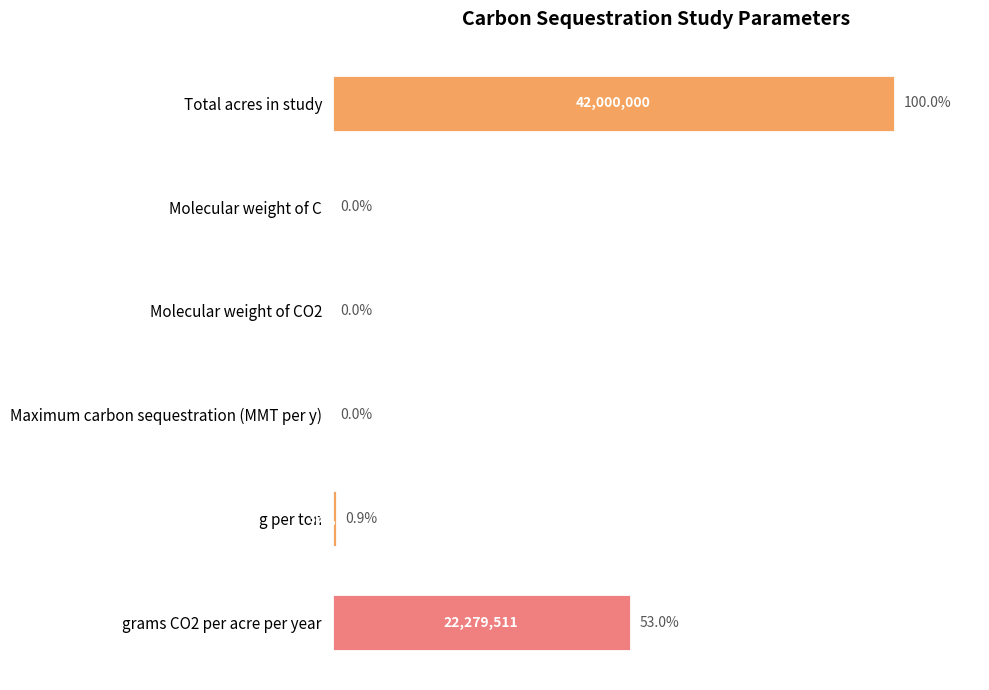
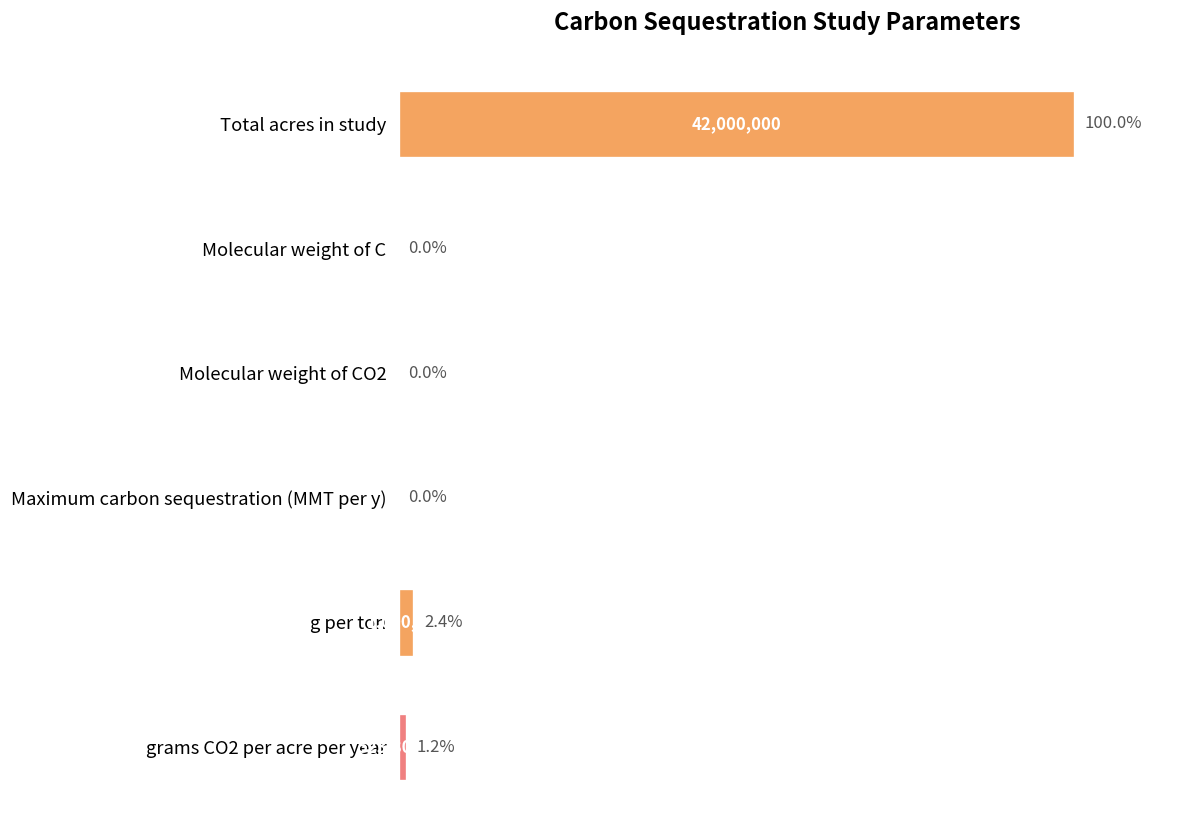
g per ton: 0.9% -> 2.4%
grams CO2 per acre per year: 53.0% -> 1.2%
